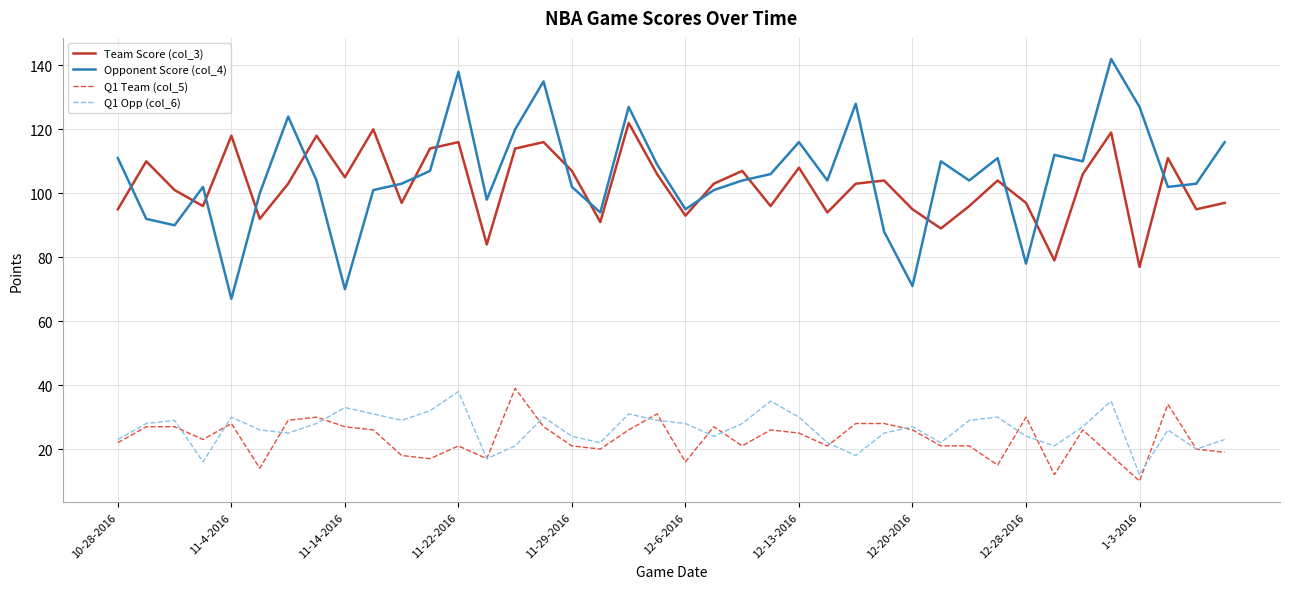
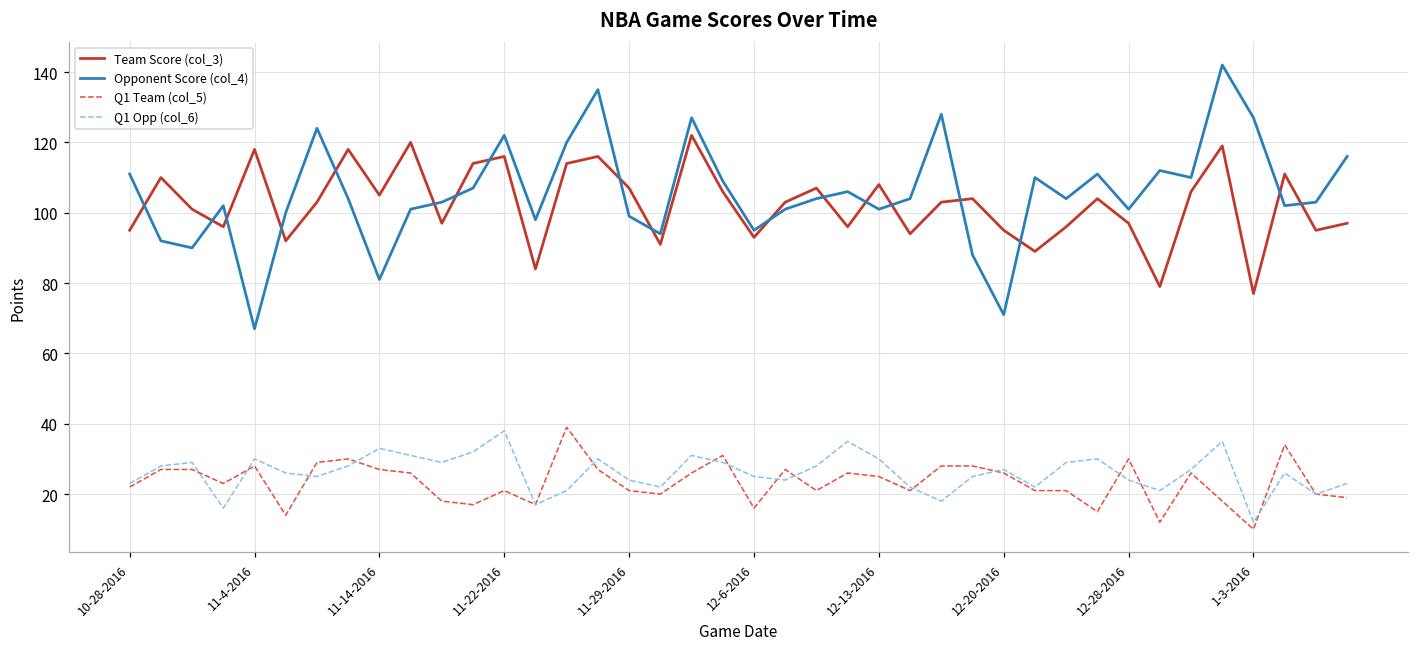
Opponent Score (col_4), 11-14-2016: 70 -> 81
Opponent Score (col_4), 11-22-2016: 138 -> 122
Opponent Score (col_4), 11-29-2016: 102 -> 99
Q1 Opp (col_6), 12-6-2016: 28 -> 25
Opponent Score (col_4), 12-13-2016: 116 -> 101
Opponent Score (col_4), 12-28-2016: 78 -> 101
